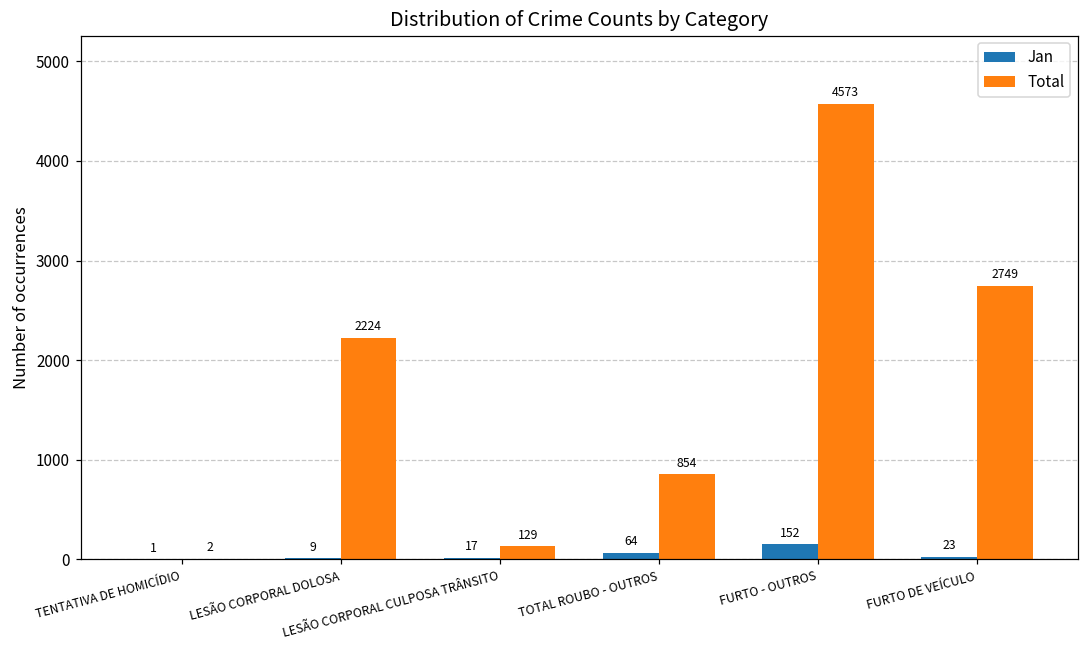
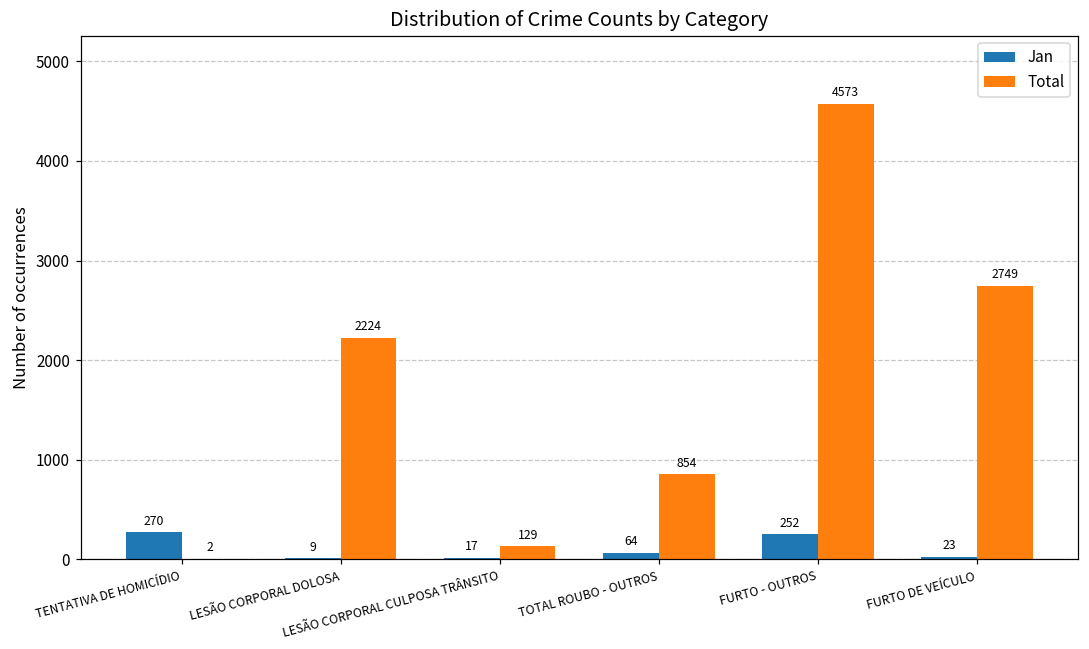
Jan, TENTATIVA DE HOMICÍDIO: 1 -> 270
Jan, FURTO - OUTROS: 152 -> 252
